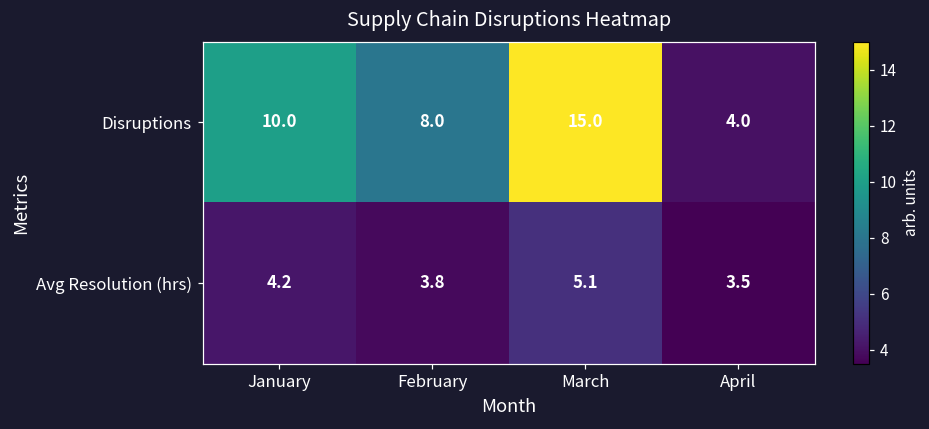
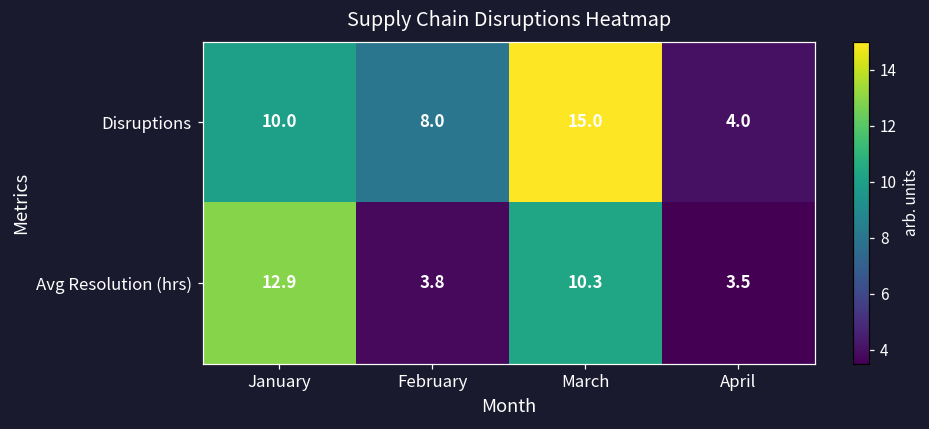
Avg Resolution (hrs), January: 4.2 -> 12.9
Avg Resolution (hrs), March: 5.1 -> 10.3
